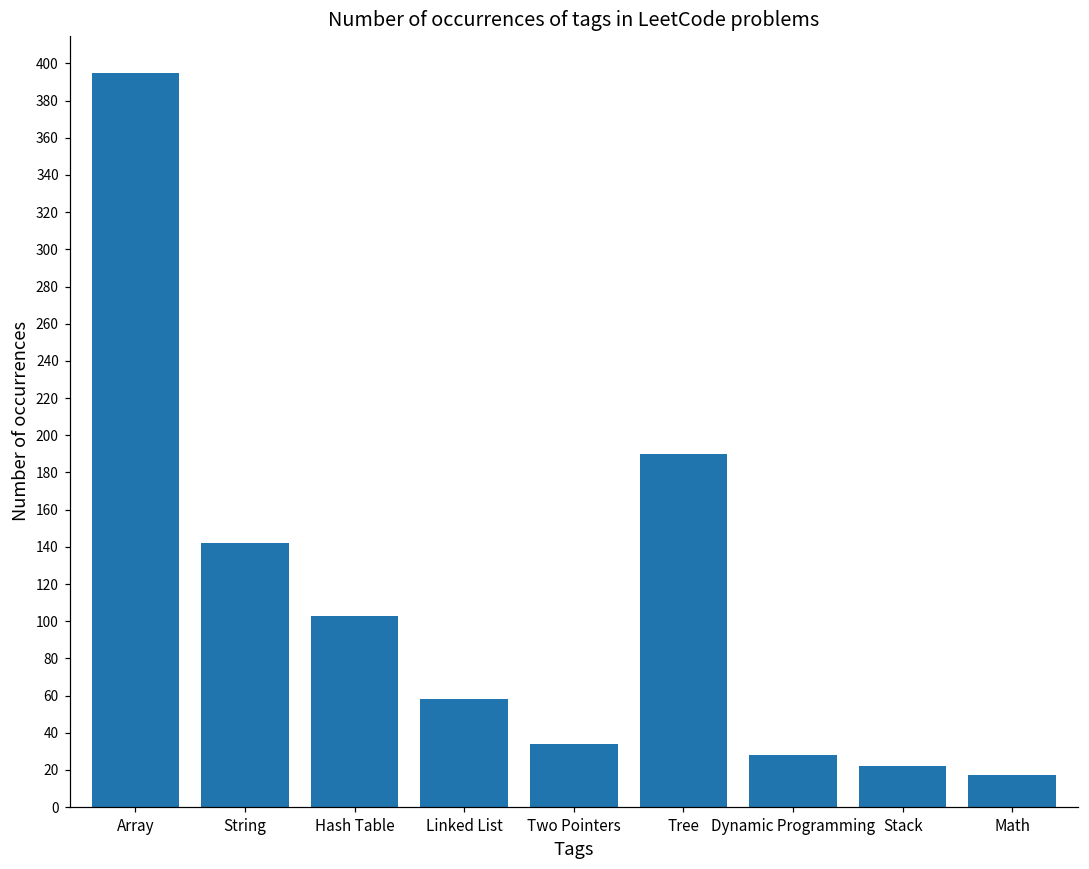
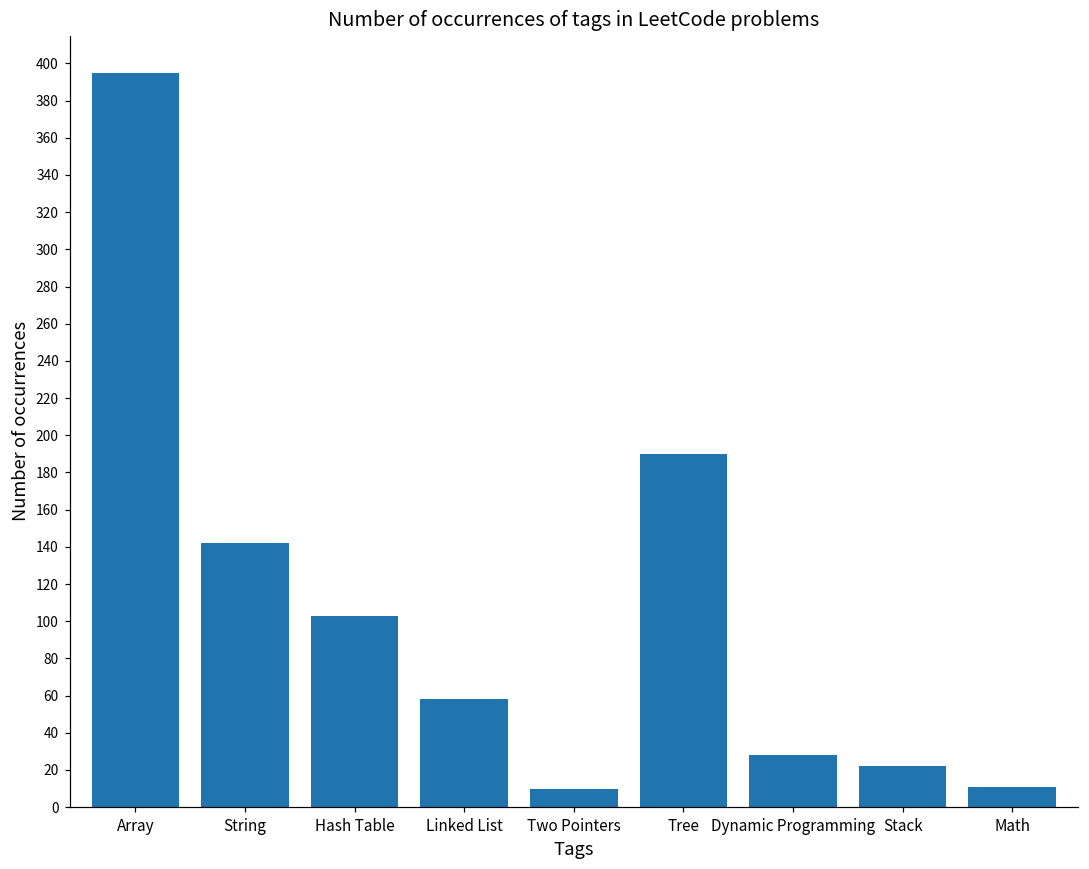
Two Pointers: 34 -> 10
Math: 17 -> 11
